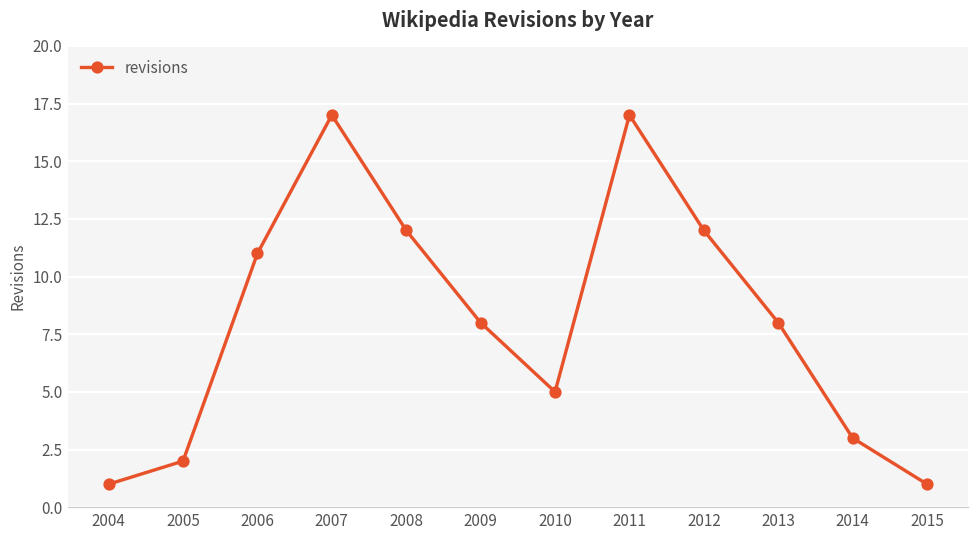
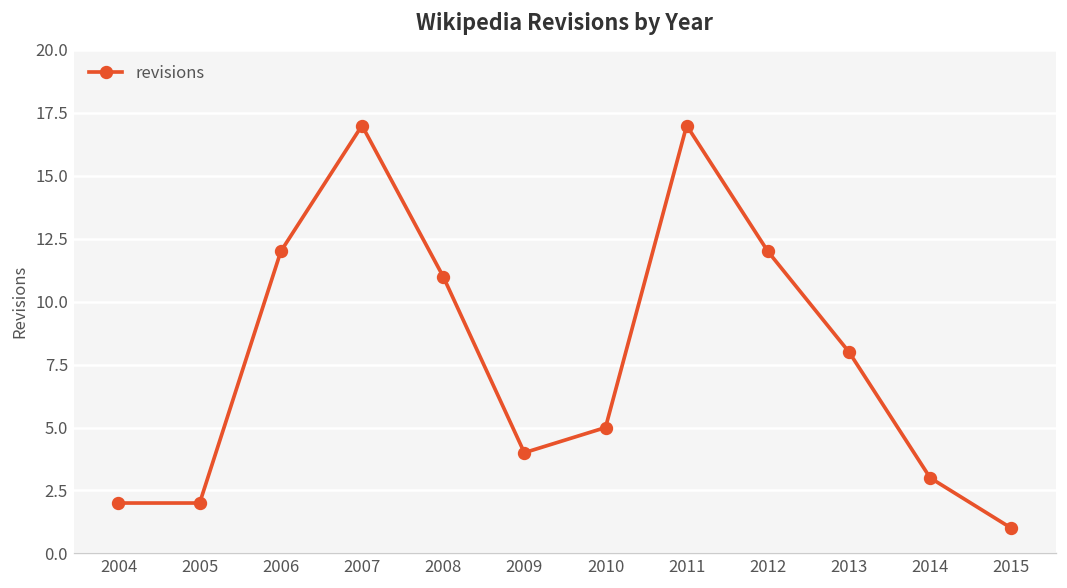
2004: 1 -> 2
2006: 11 -> 12
2008: 12 -> 11
2009: 8 -> 4
